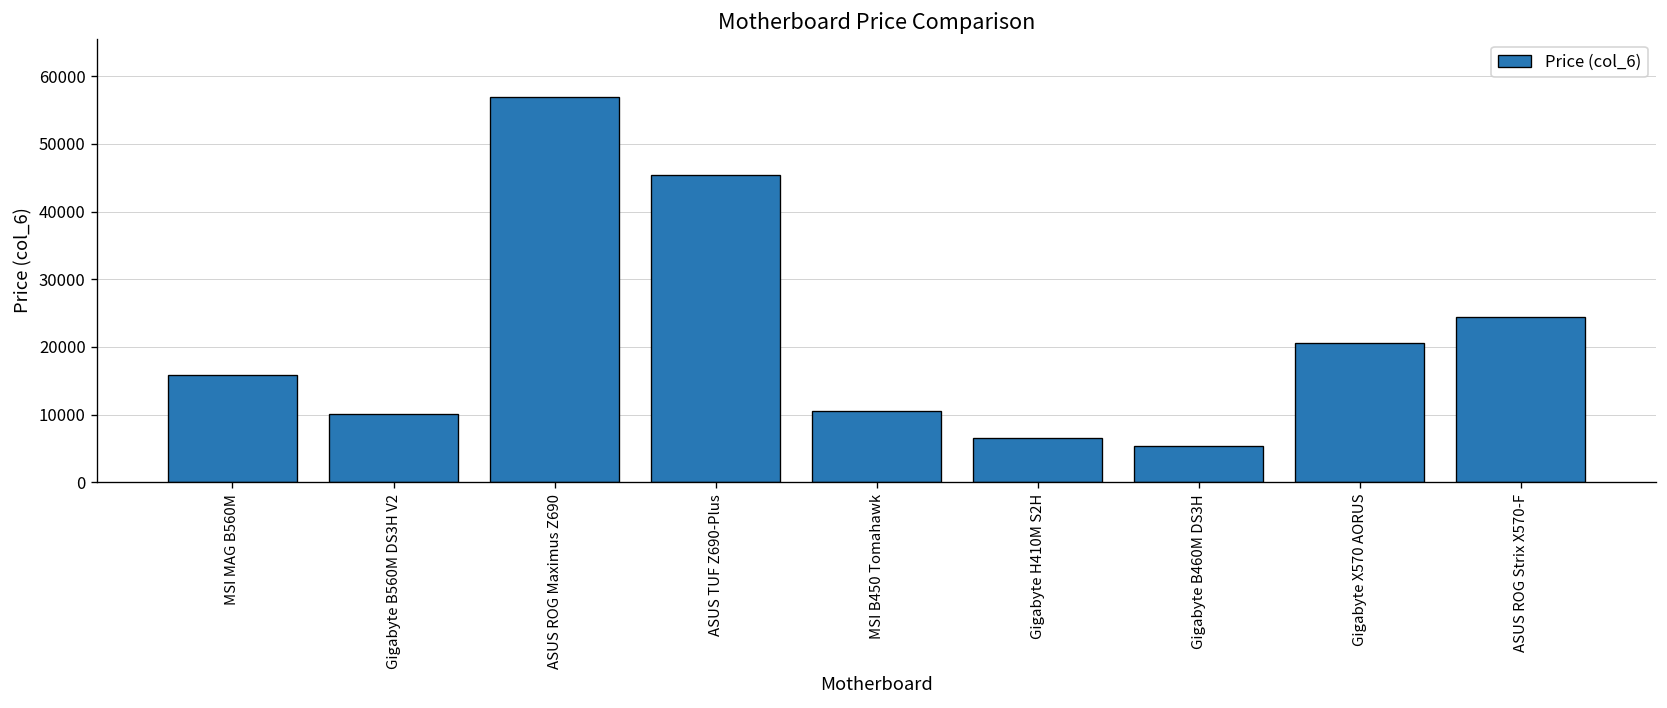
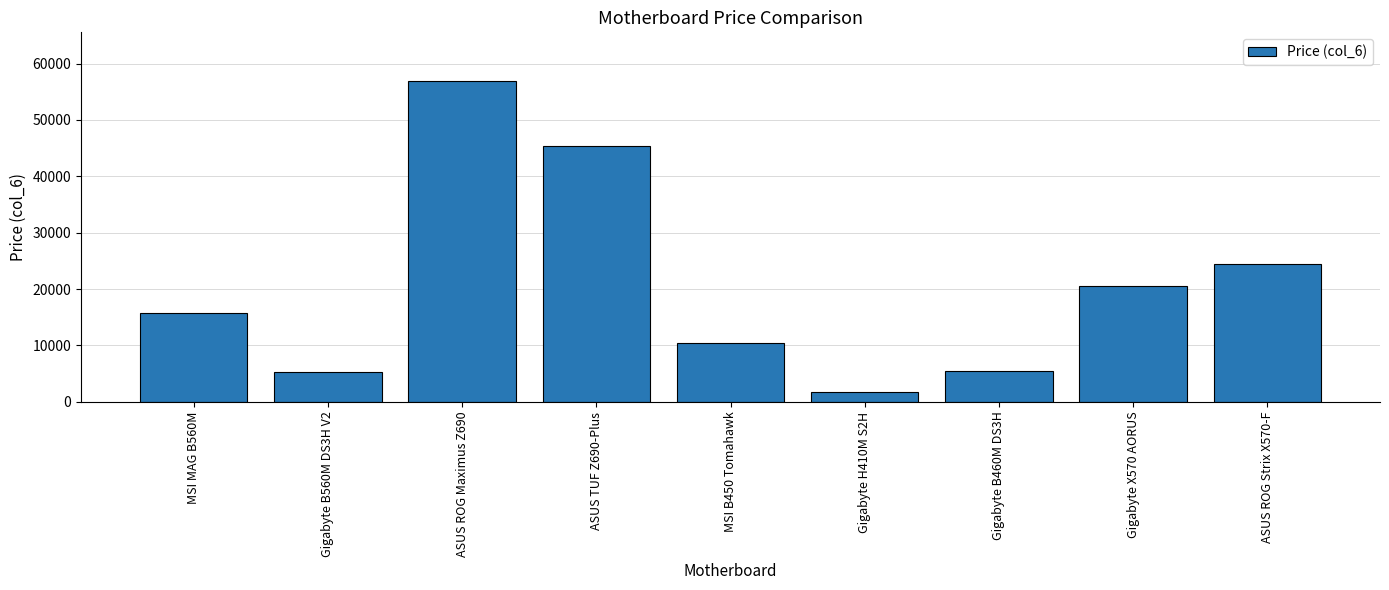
Gigabyte B560M DS3H V2: 10000 -> 5000
Gigabyte H410M S2H: 7000 -> 2000
